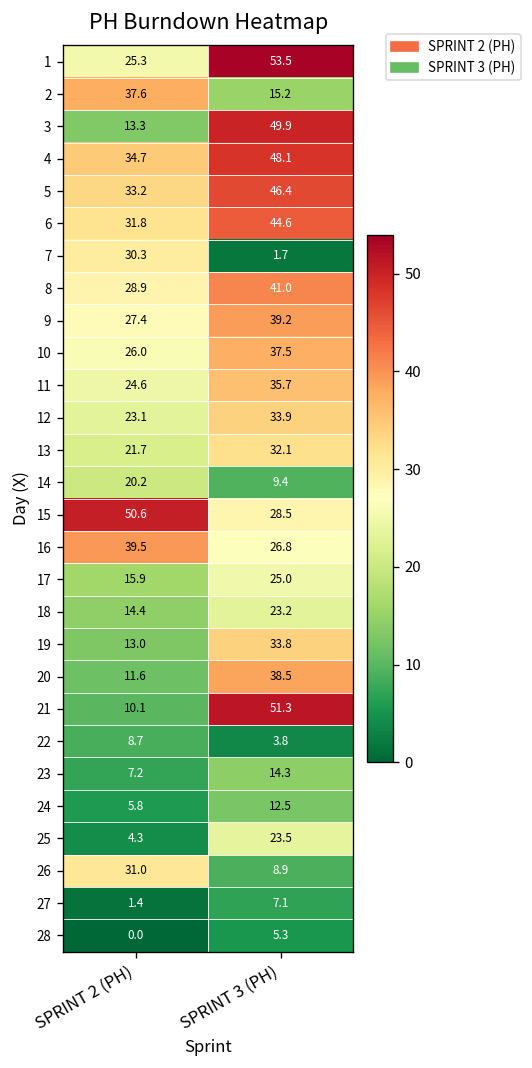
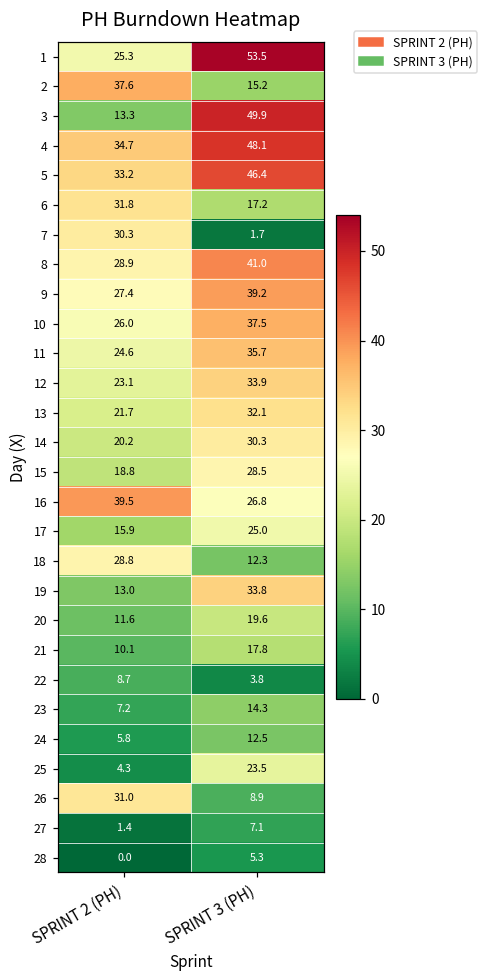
6, SPRINT 3 (PH): 44.6 -> 17.2
14, SPRINT 3 (PH): 9.4 -> 30.3
15, SPRINT 2 (PH): 50.6 -> 18.8
18, SPRINT 2 (PH): 14.4 -> 28.8
18, SPRINT 3 (PH): 23.2 -> 12.3
20, SPRINT 3 (PH): 38.5 -> 19.6
21, SPRINT 3 (PH): 51.3 -> 17.8
